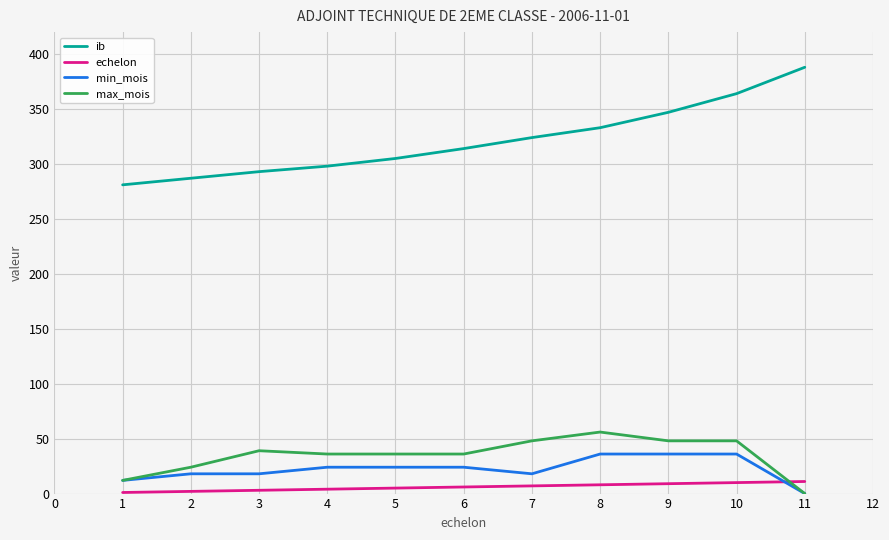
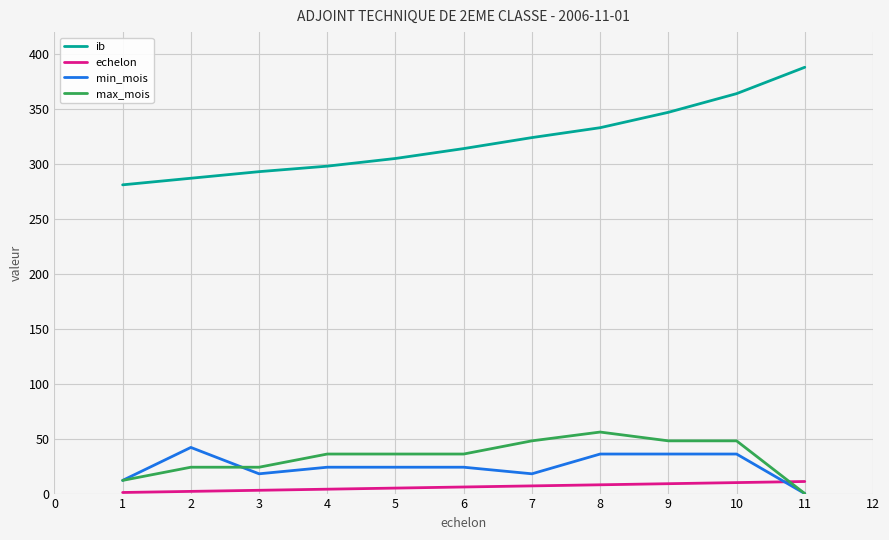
min_mois, 2: 18 -> 42
max_mois, 3: 39 -> 24
